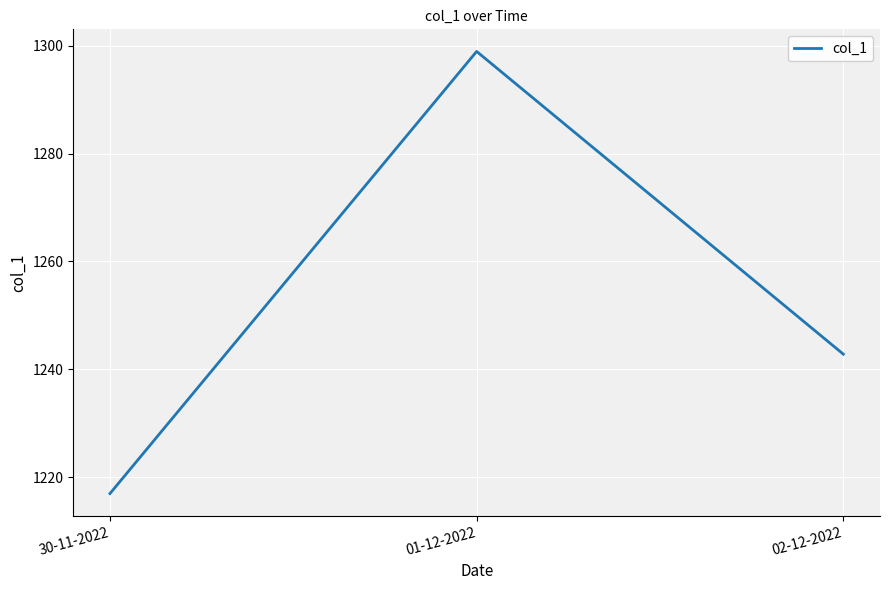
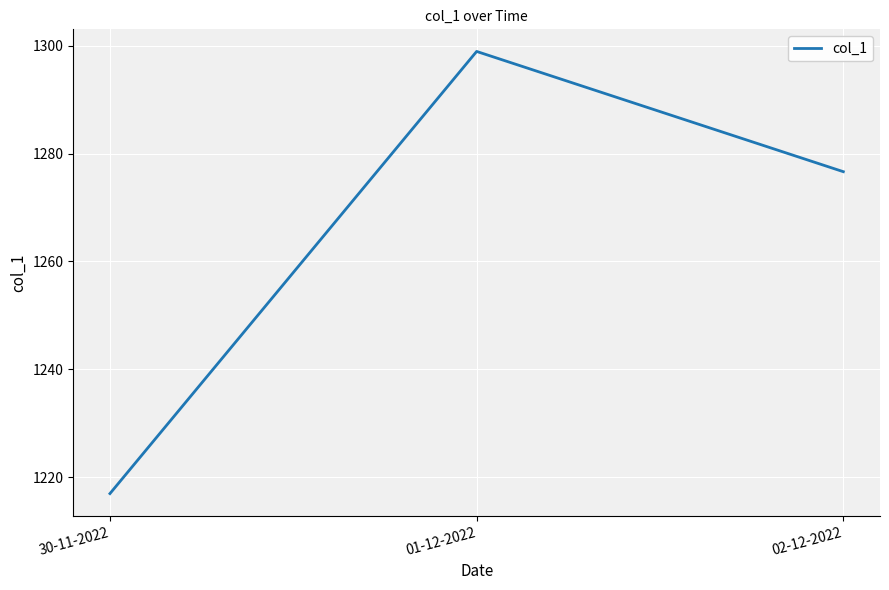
02-12-2022: 1243 -> 1277
